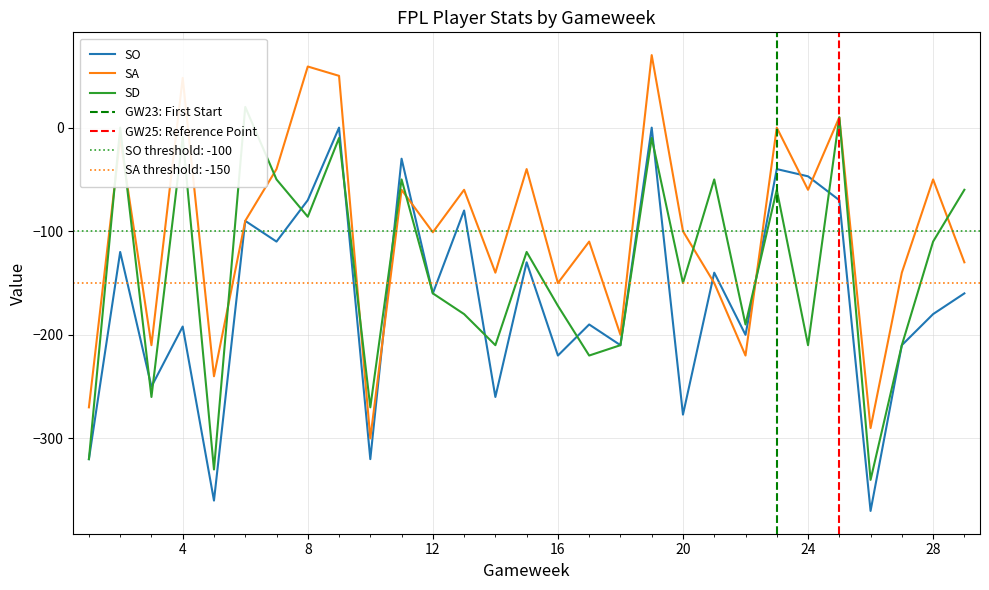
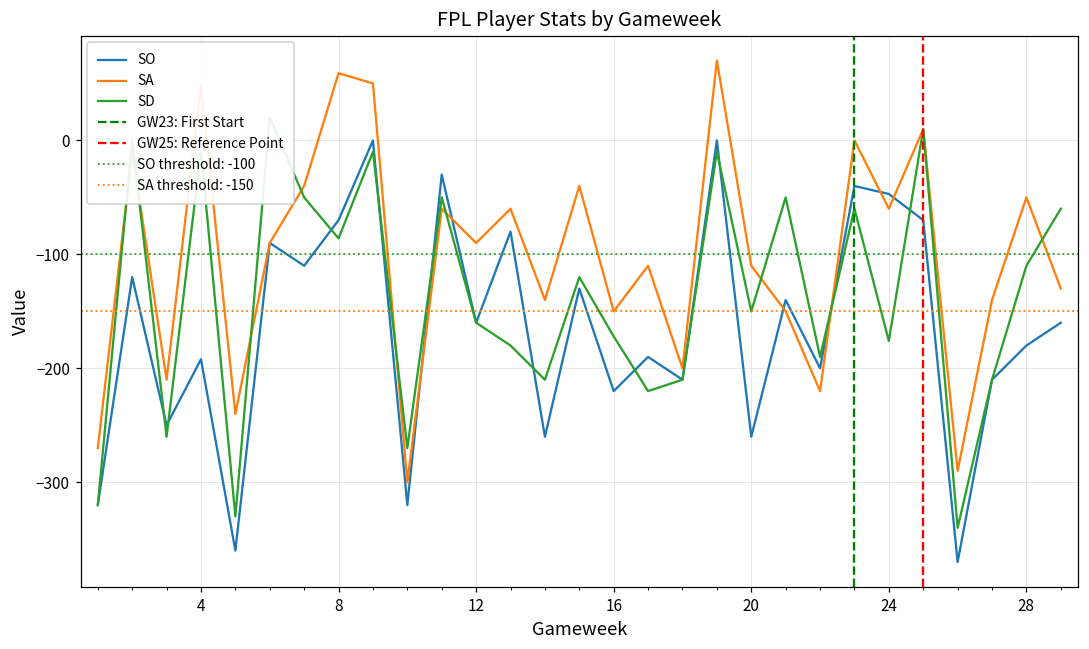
SA, 12: -101 -> -90
SO, 20: -277 -> -260
SA, 20: -100 -> -110
SD, 24: -210 -> -176
